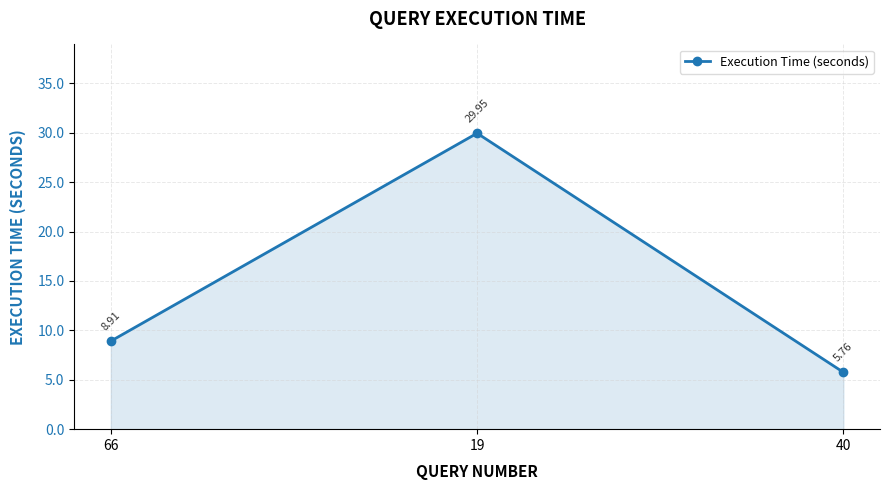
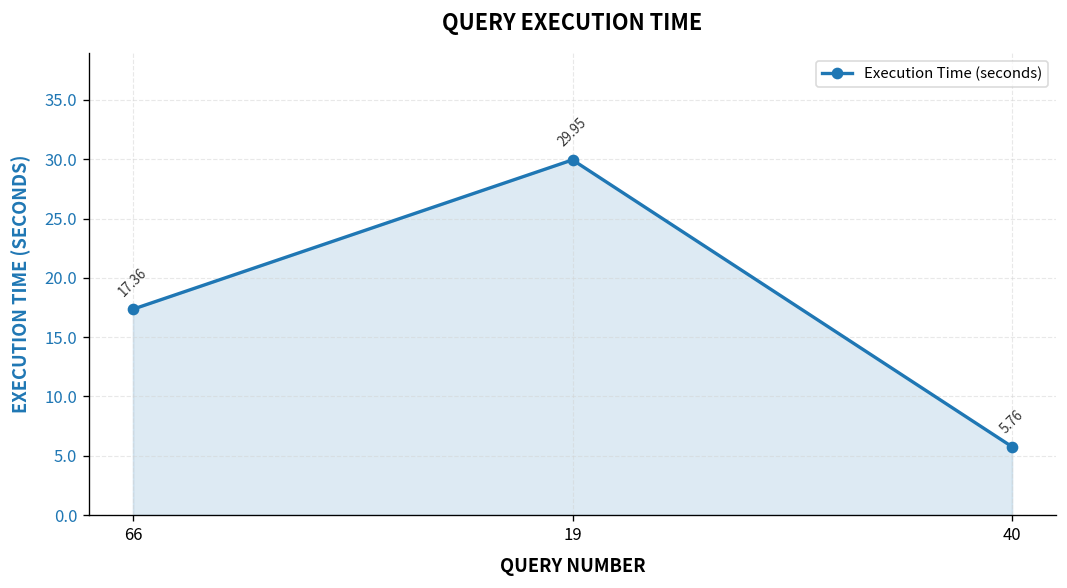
66: 8.91 -> 17.36
